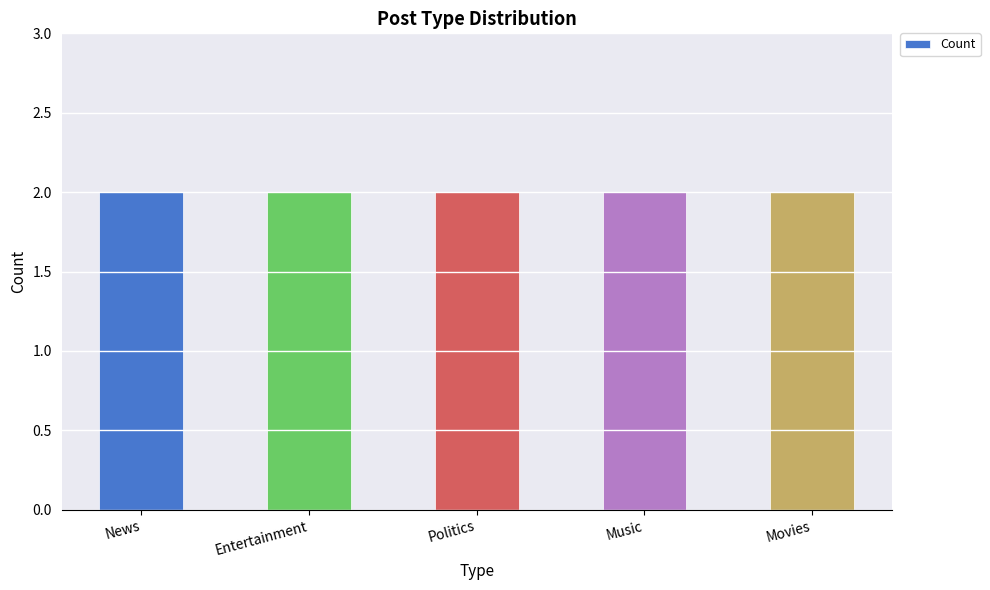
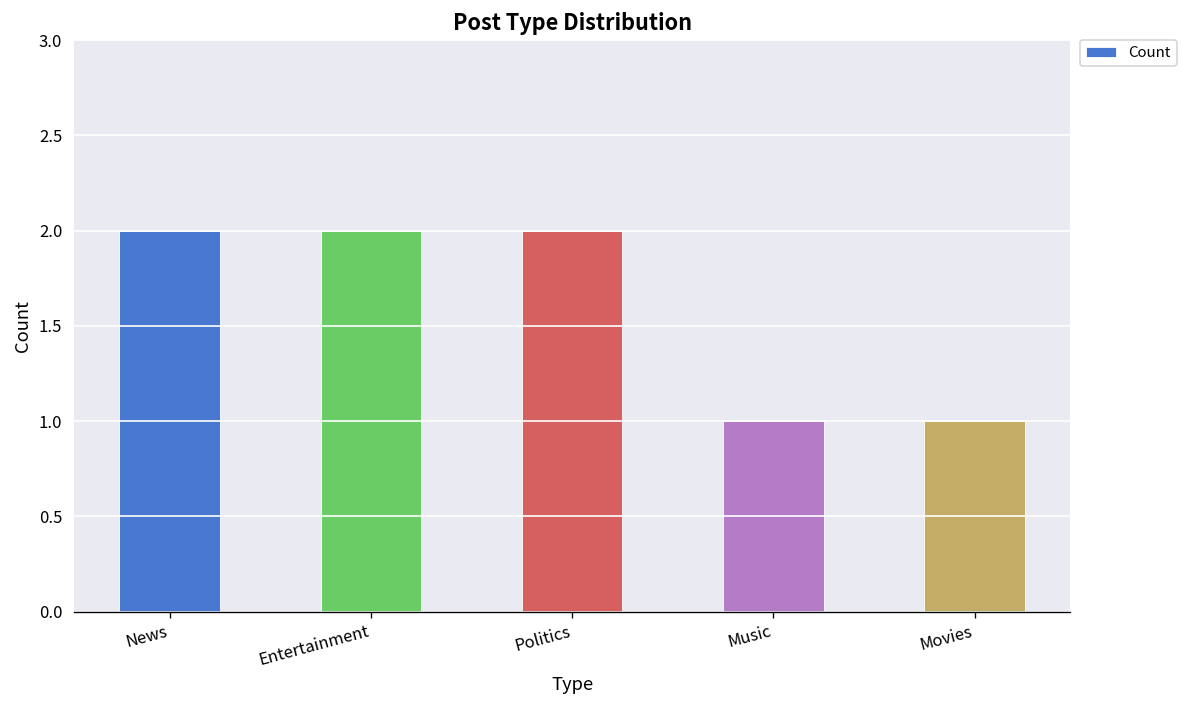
Music: 2 -> 1
Movies: 2 -> 1
